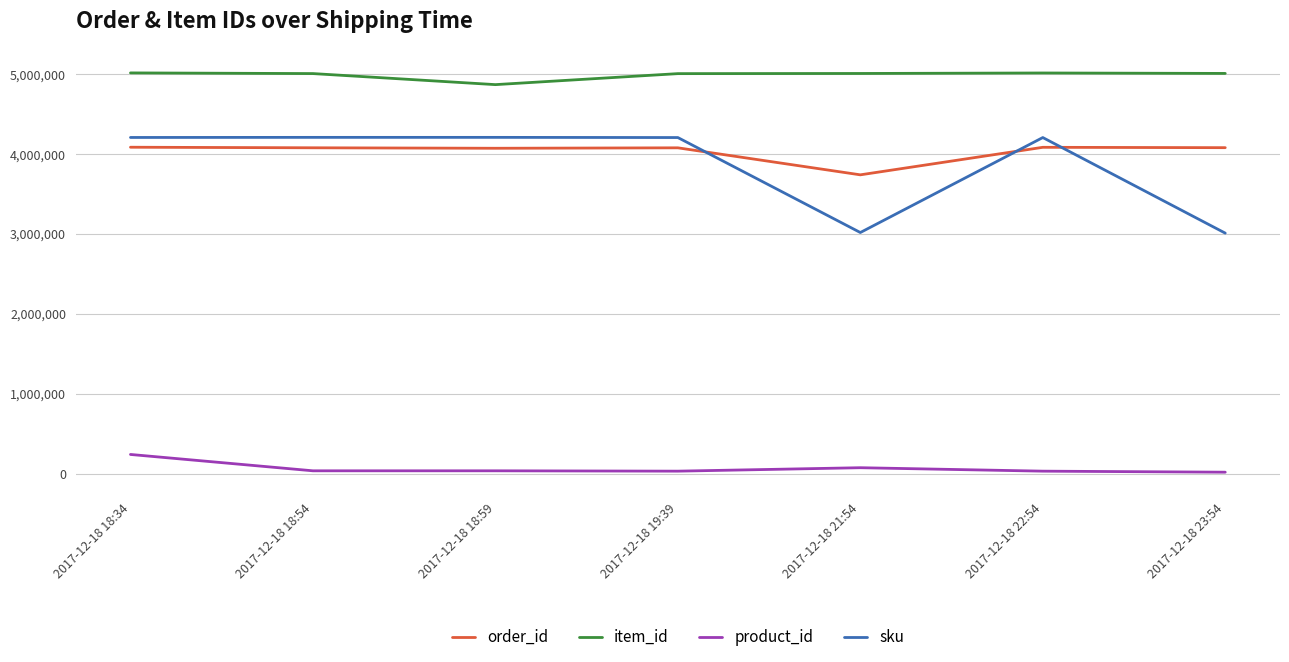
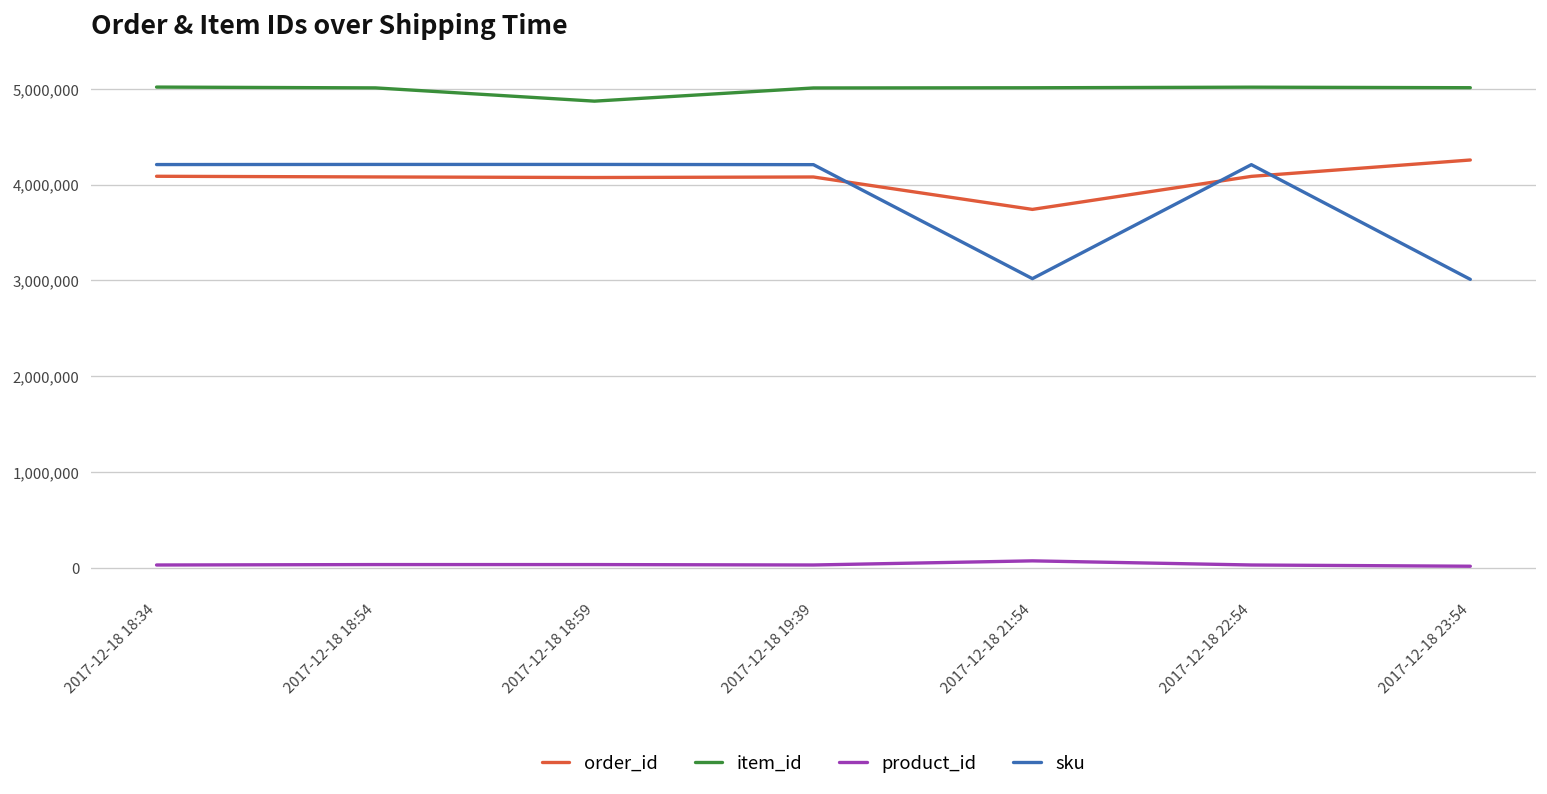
product_id, 2017-12-18 18:34: 200,000 -> 0
order_id, 2017-12-18 23:54: 4,100,000 -> 4,300,000
